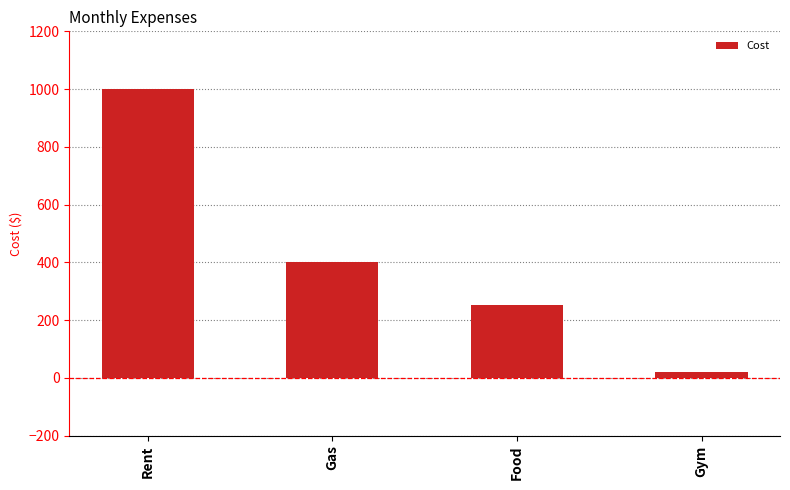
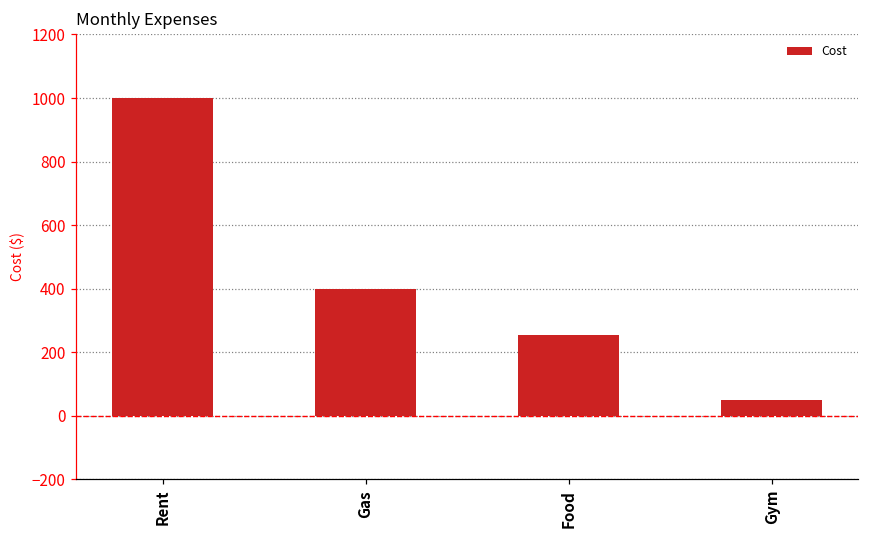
Gym: 20 -> 50
